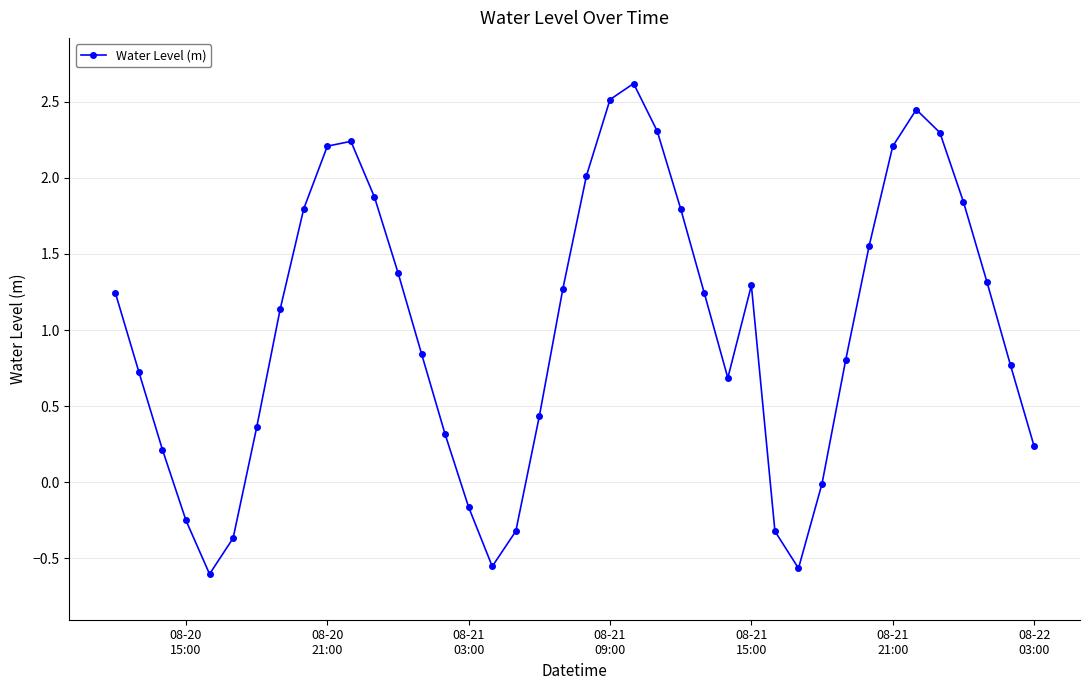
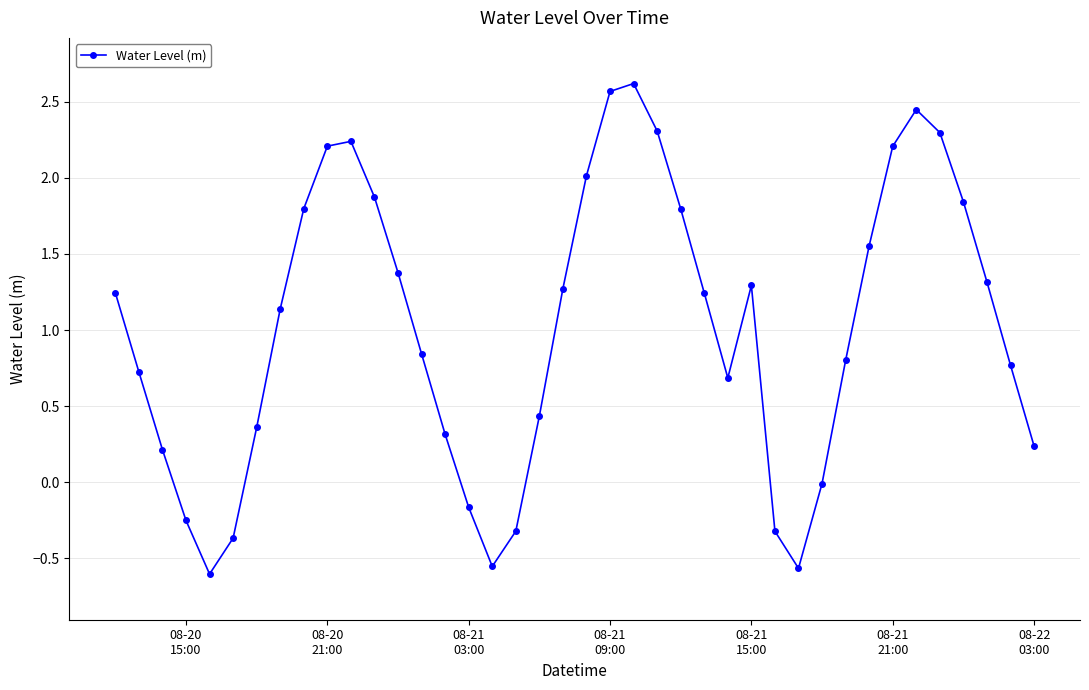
08-21 09:00: 2.51 -> 2.57
